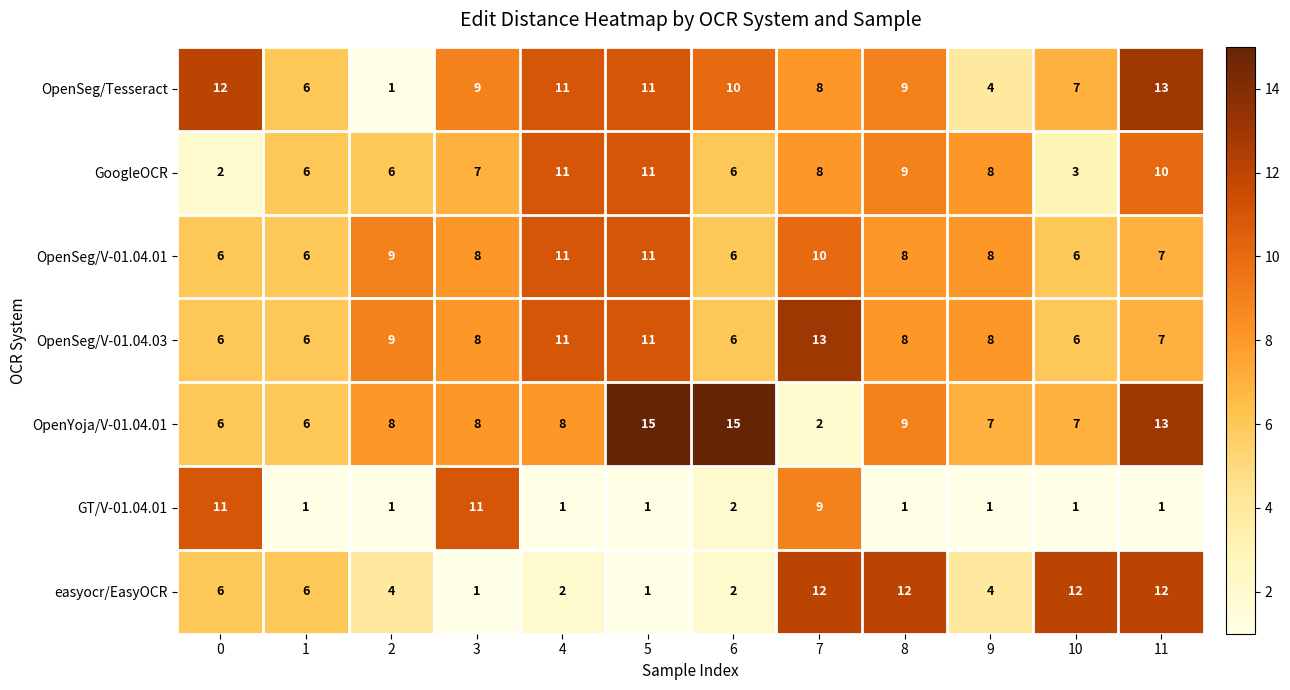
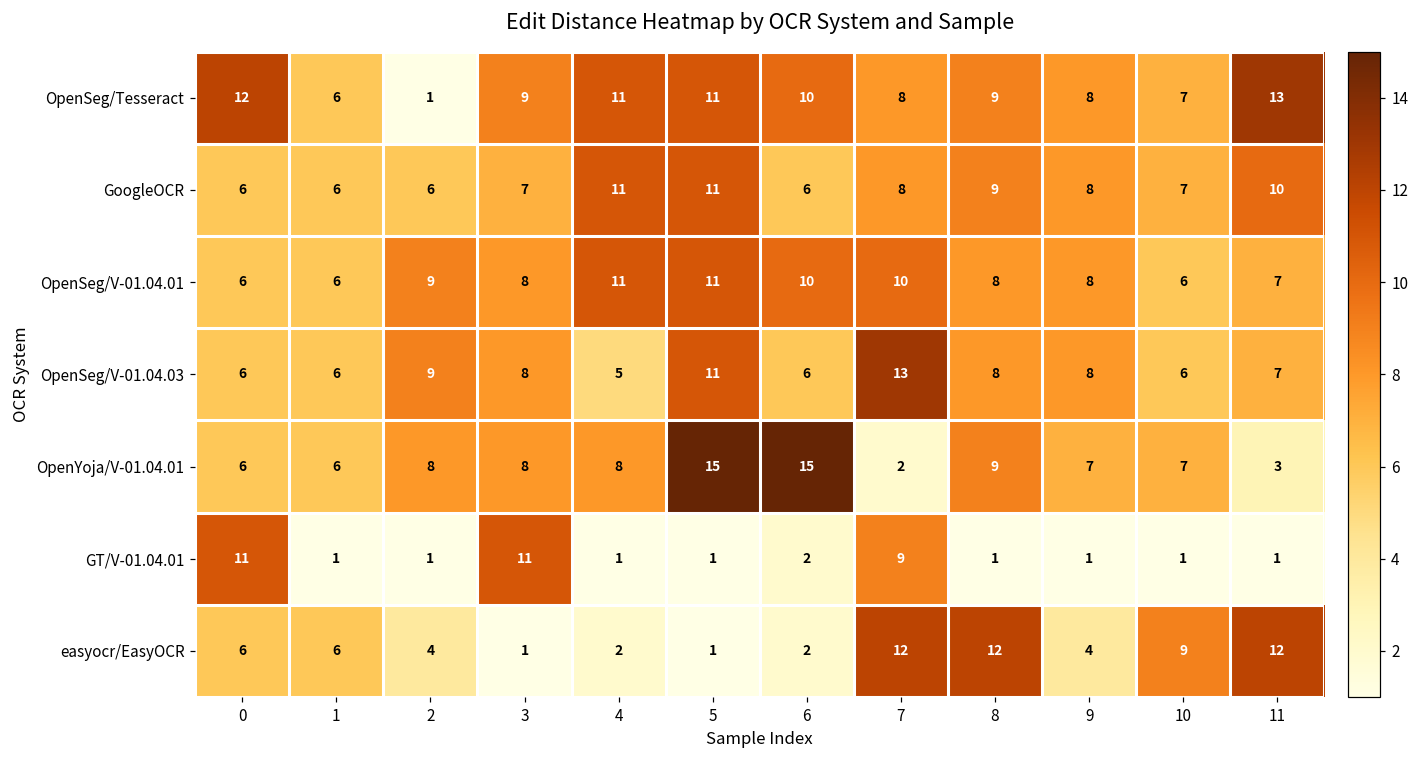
OpenSeg/Tesseract, 9: 4 -> 8
GoogleOCR, 0: 2 -> 6
GoogleOCR, 10: 3 -> 7
OpenSeg/V-01.04.01, 6: 6 -> 10
OpenSeg/V-01.04.03, 4: 11 -> 5
OpenYoja/V-01.04.01, 11: 13 -> 3
easyocr/EasyOCR, 10: 12 -> 9
